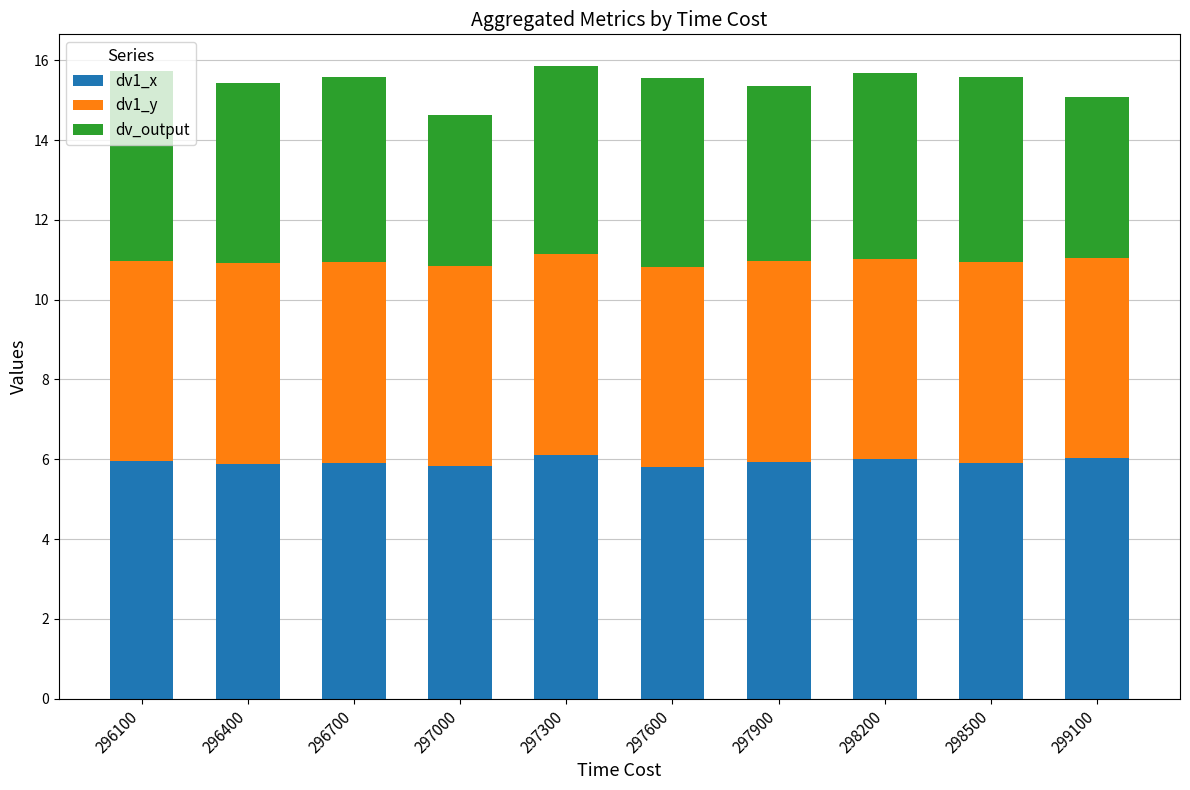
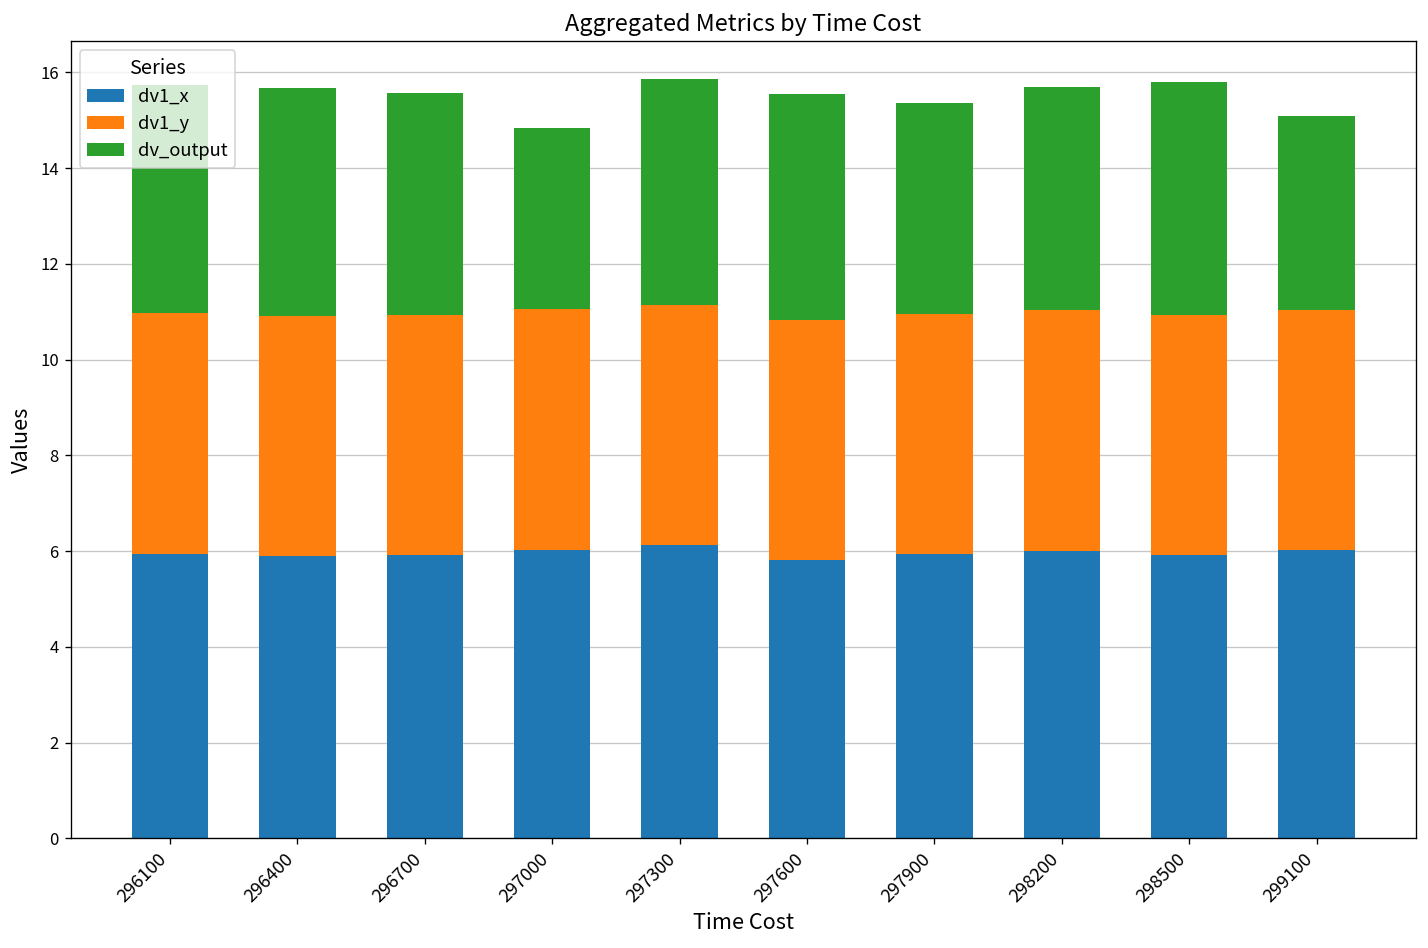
dv_output, 296400: 4.5 -> 4.8
dv1_x, 297000: 5.8 -> 6.0
dv_output, 298500: 4.6 -> 4.9
